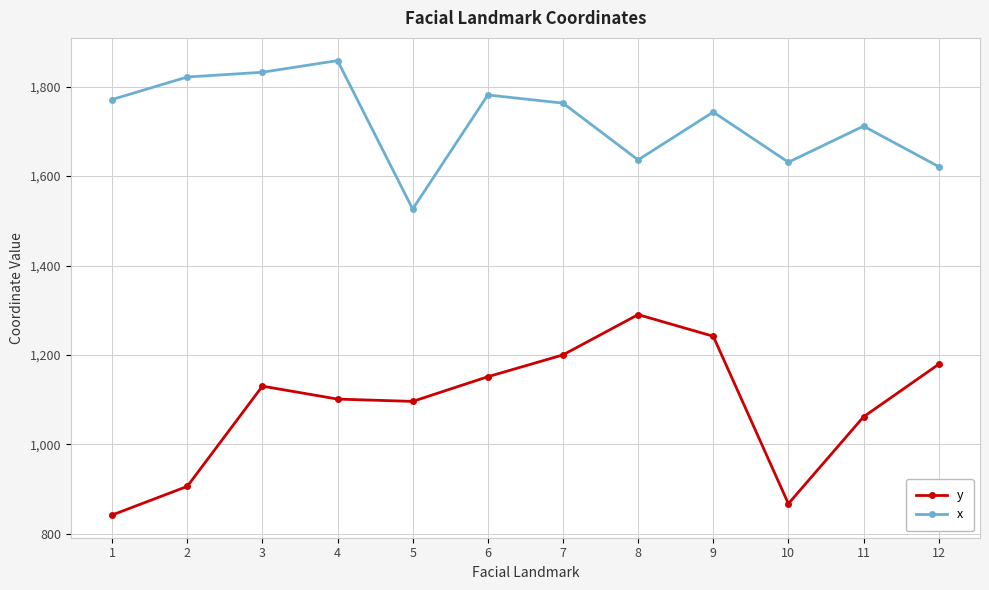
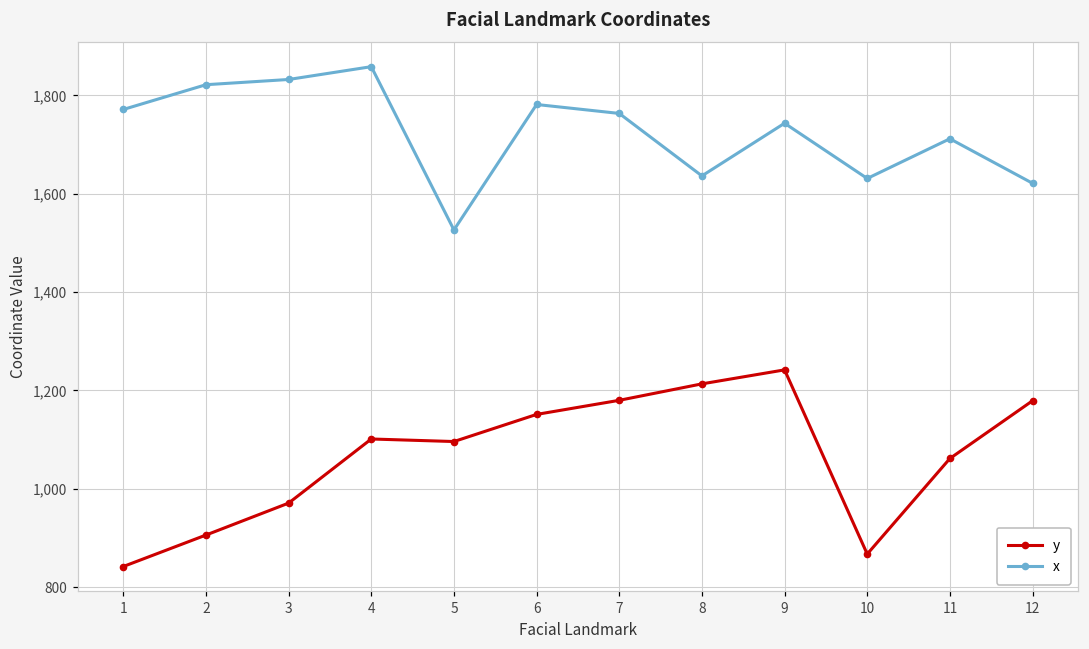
y, 3: 1,130 -> 970
y, 7: 1,200 -> 1,180
y, 8: 1,290 -> 1,210
